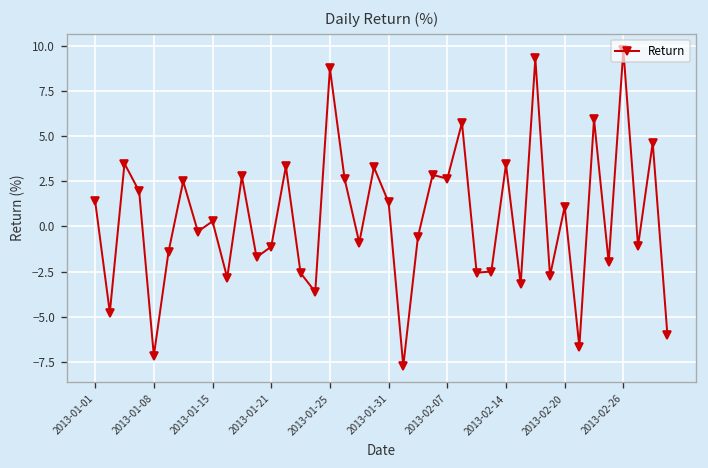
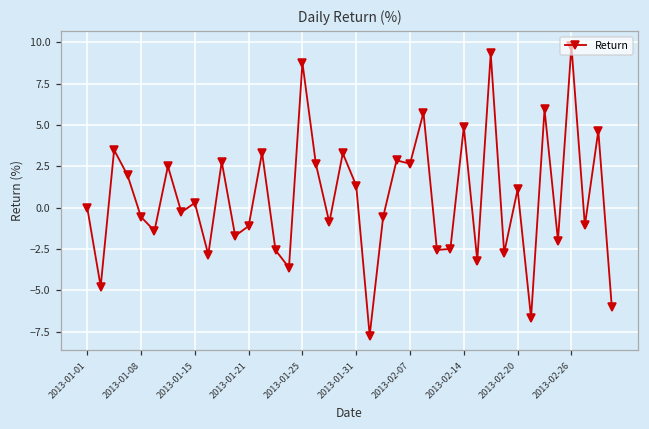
2013-01-01: 1.4 -> 0.0
2013-01-08: -7.2 -> -0.6
2013-02-14: 3.4 -> 4.9
